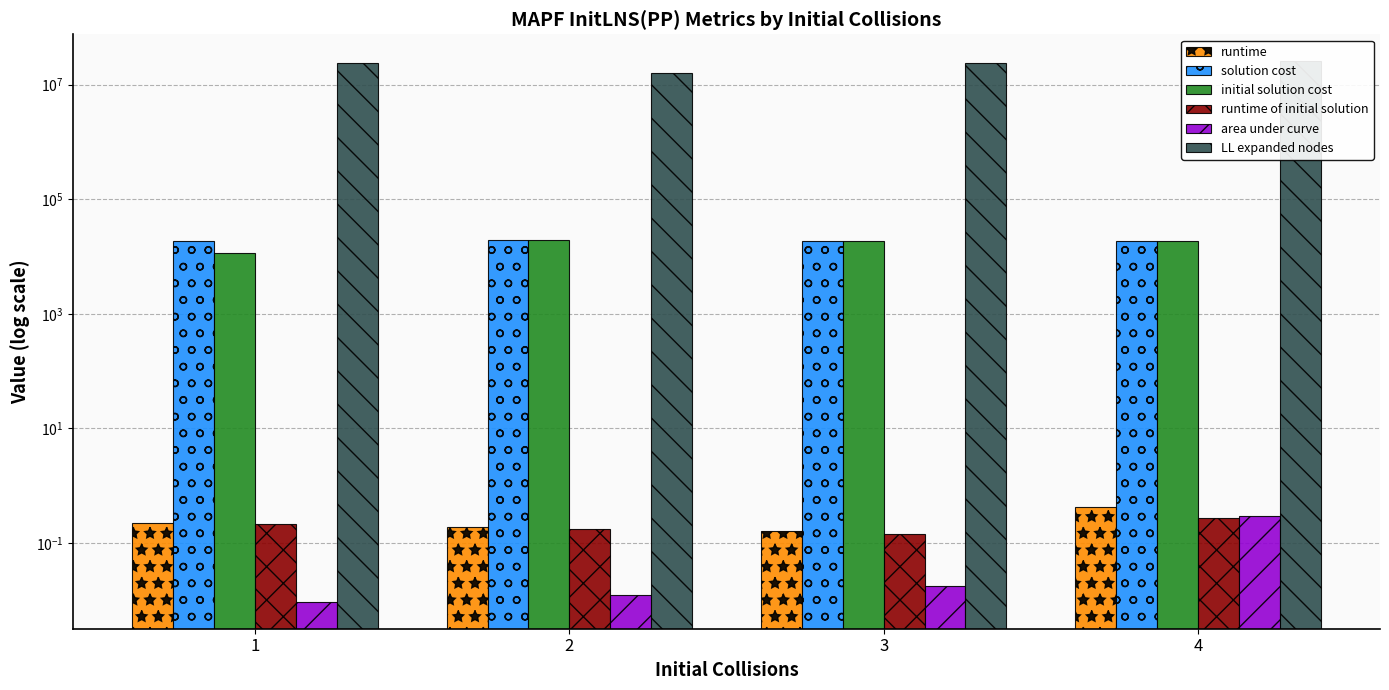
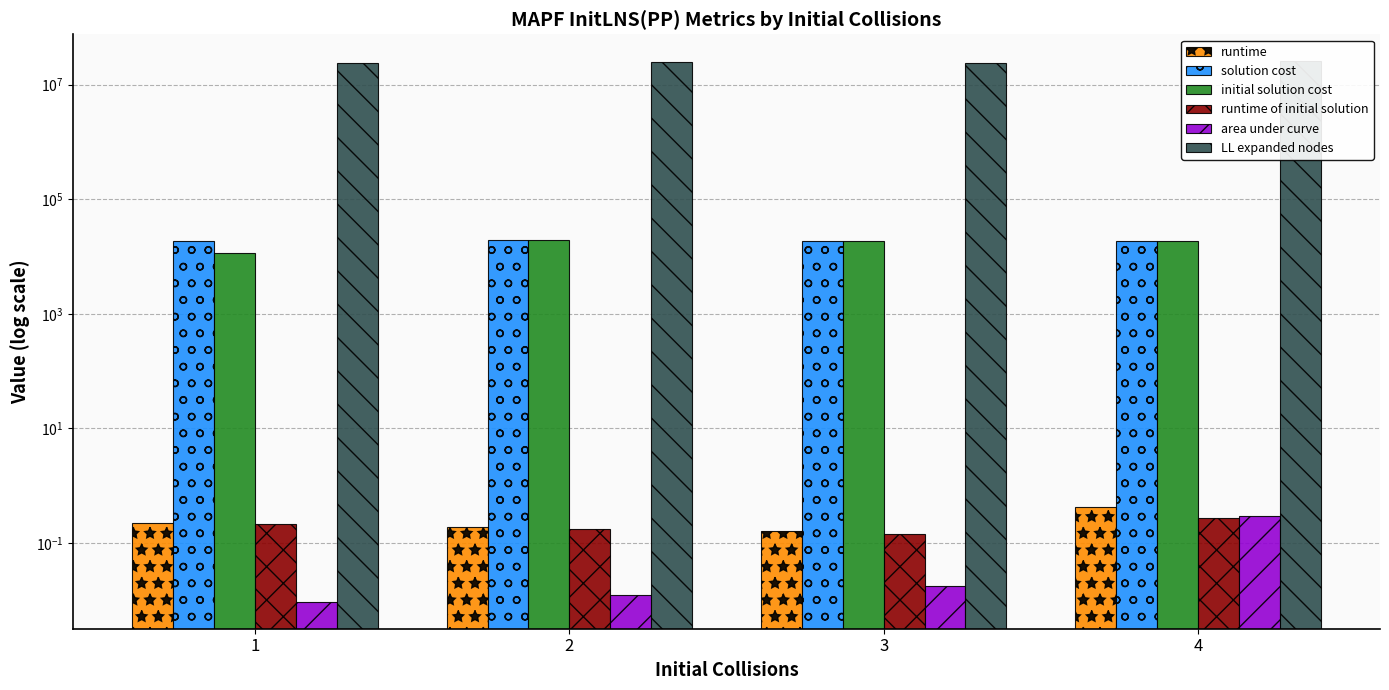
LL expanded nodes, 2: 16000000 -> 24000000
